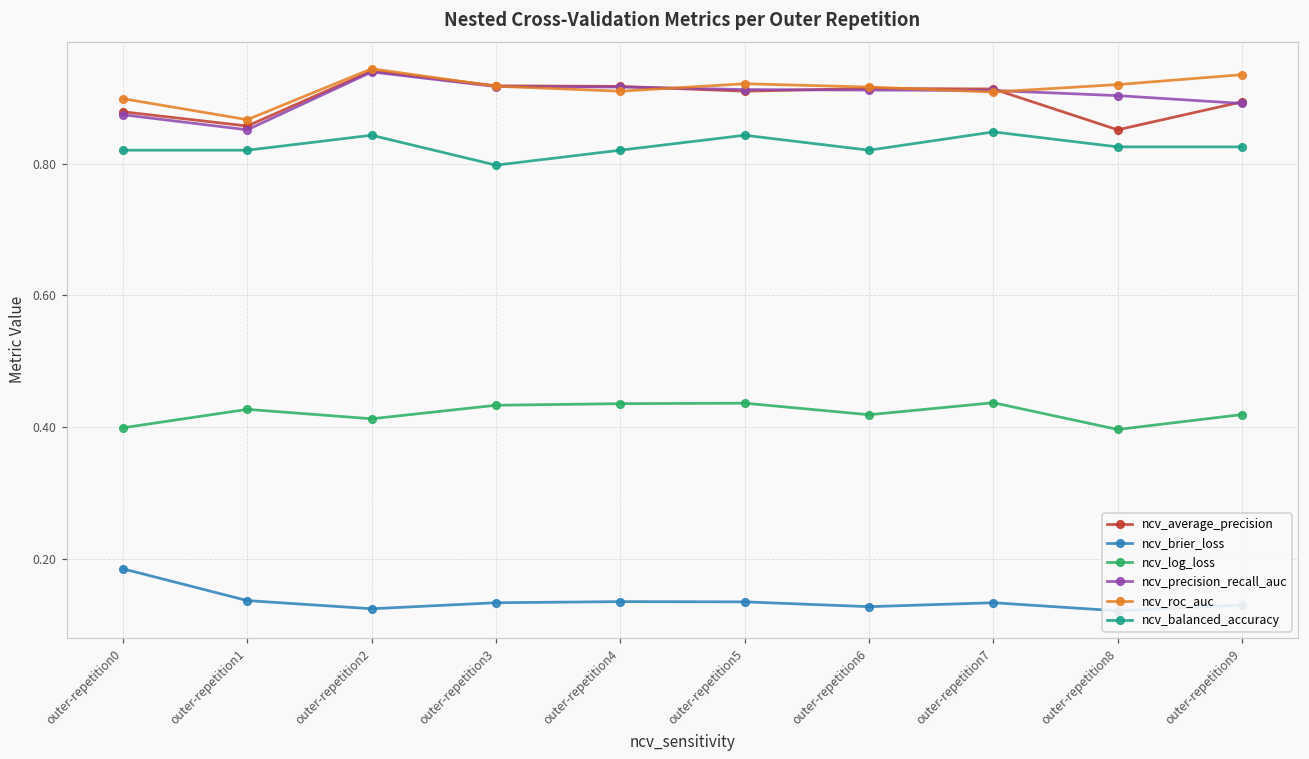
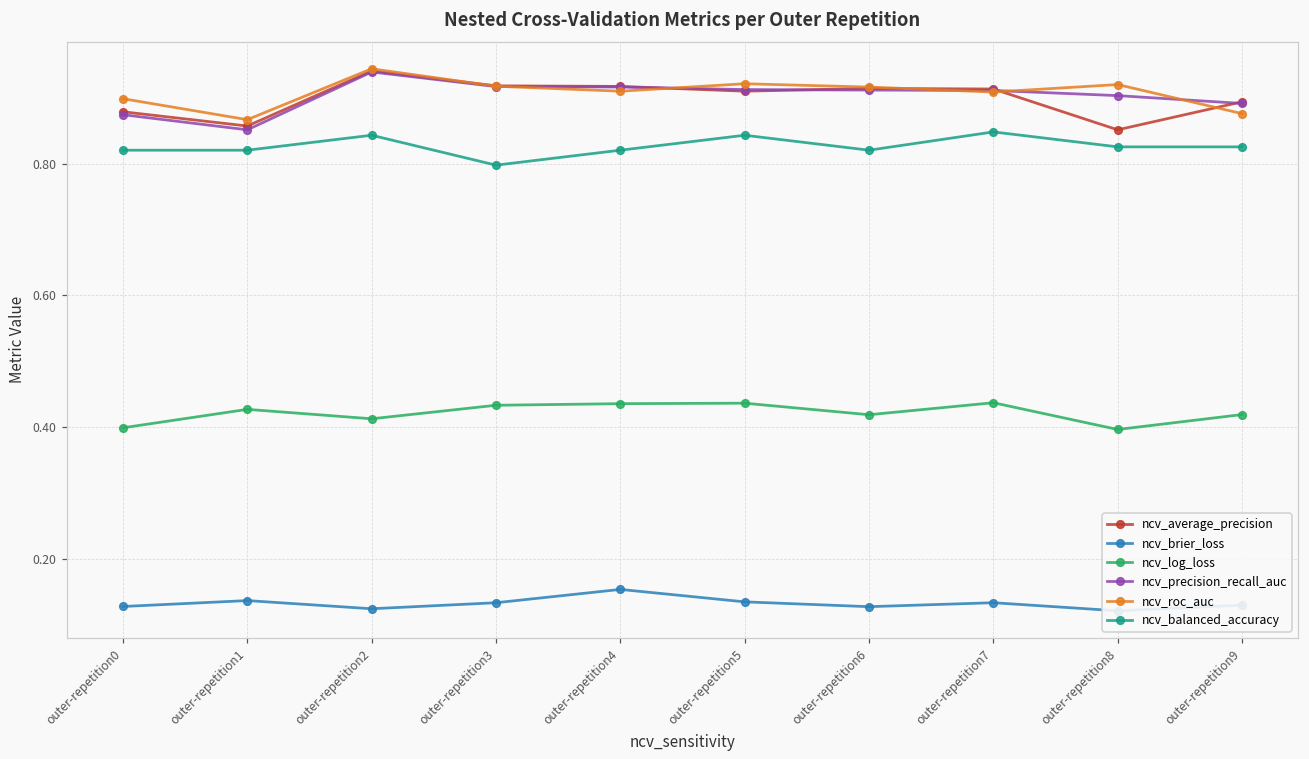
ncv_brier_loss, outer-repetition0: 0.18 -> 0.13
ncv_brier_loss, outer-repetition4: 0.13 -> 0.15
ncv_roc_auc, outer-repetition9: 0.94 -> 0.88
